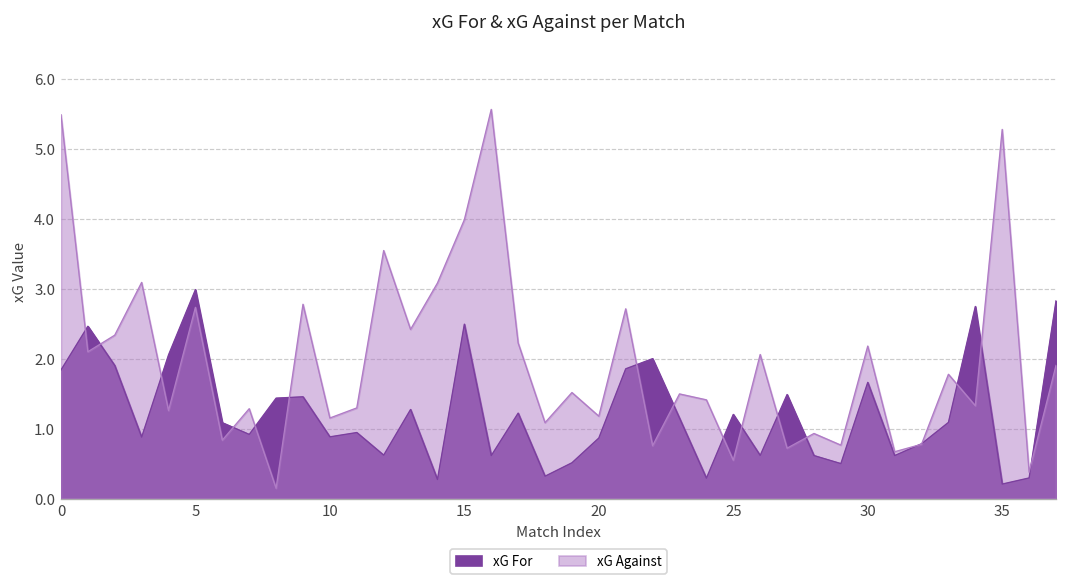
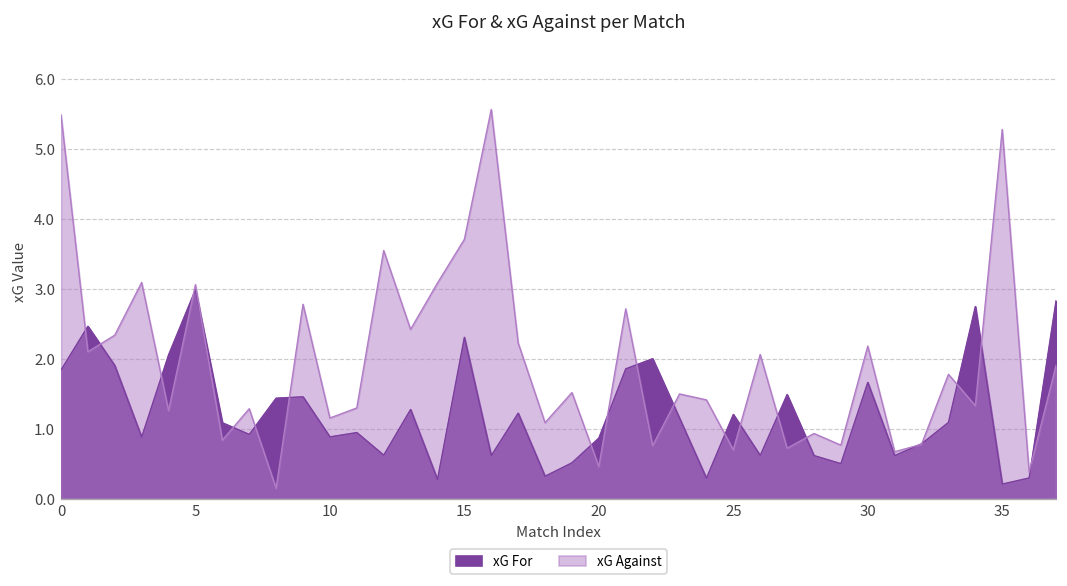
xG Against, 5: 2.7 -> 3.1
xG For, 15: 2.5 -> 2.3
xG Against, 15: 4.0 -> 3.7
xG Against, 20: 1.2 -> 0.5
xG Against, 25: 0.5 -> 0.7
